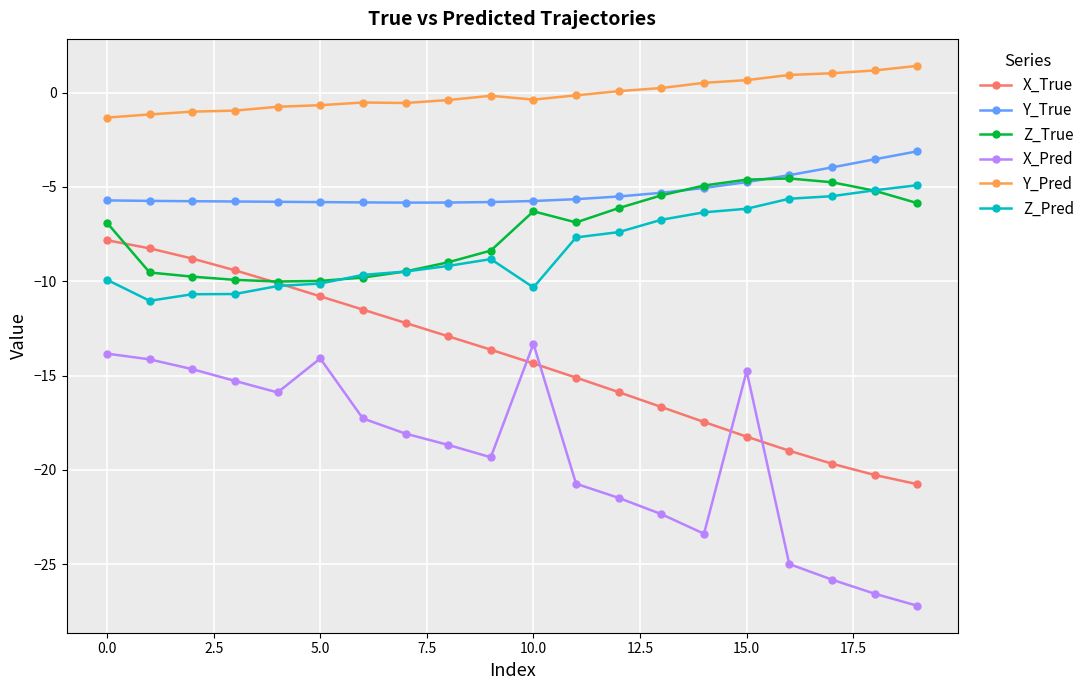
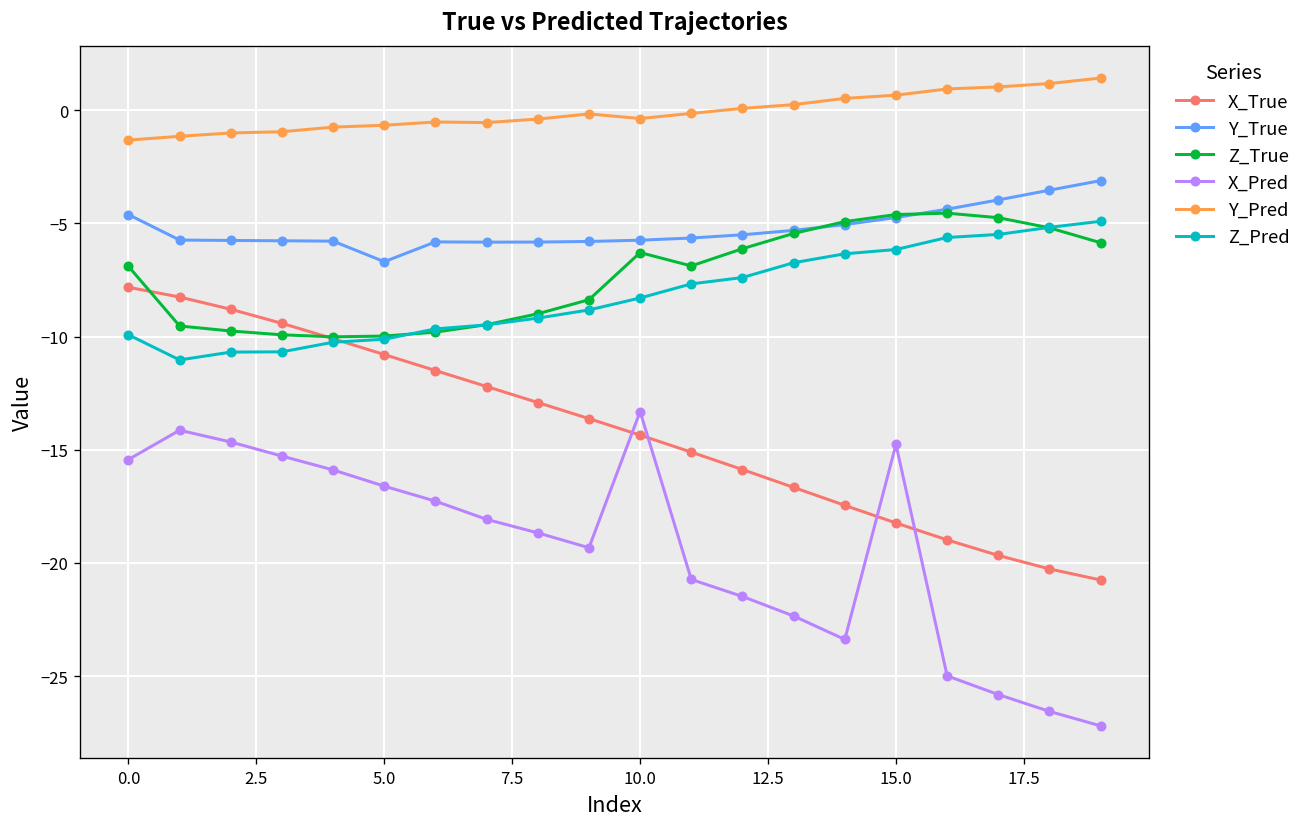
Y_True, 0.0: -5.7 -> -4.6
X_Pred, 0.0: -13.8 -> -15.4
Y_True, 5.0: -5.8 -> -6.7
X_Pred, 5.0: -14.1 -> -16.6
Z_Pred, 10.0: -10.3 -> -8.3
